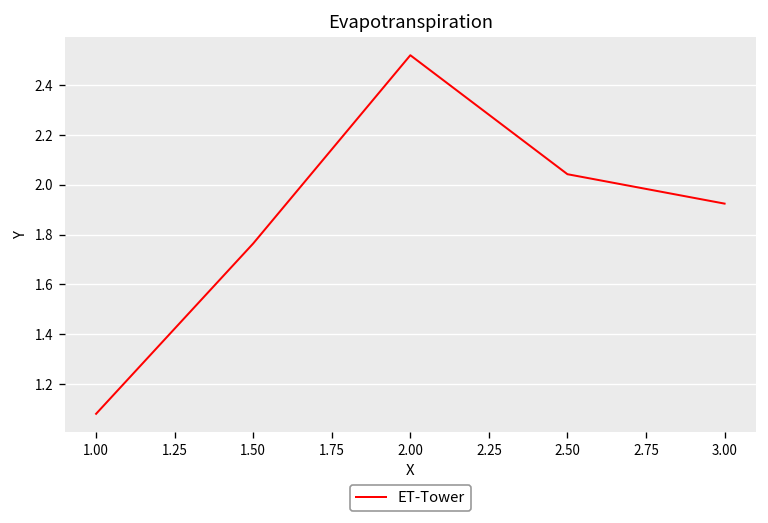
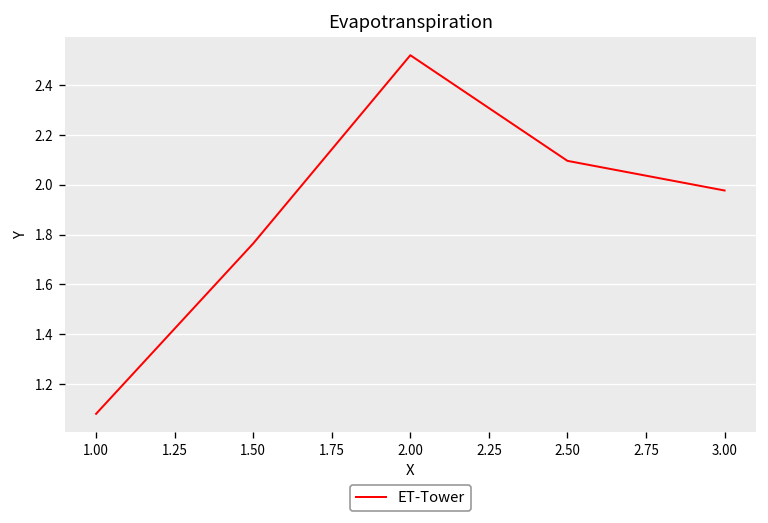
2.50: 2.04 -> 2.10
3.00: 1.92 -> 1.98
